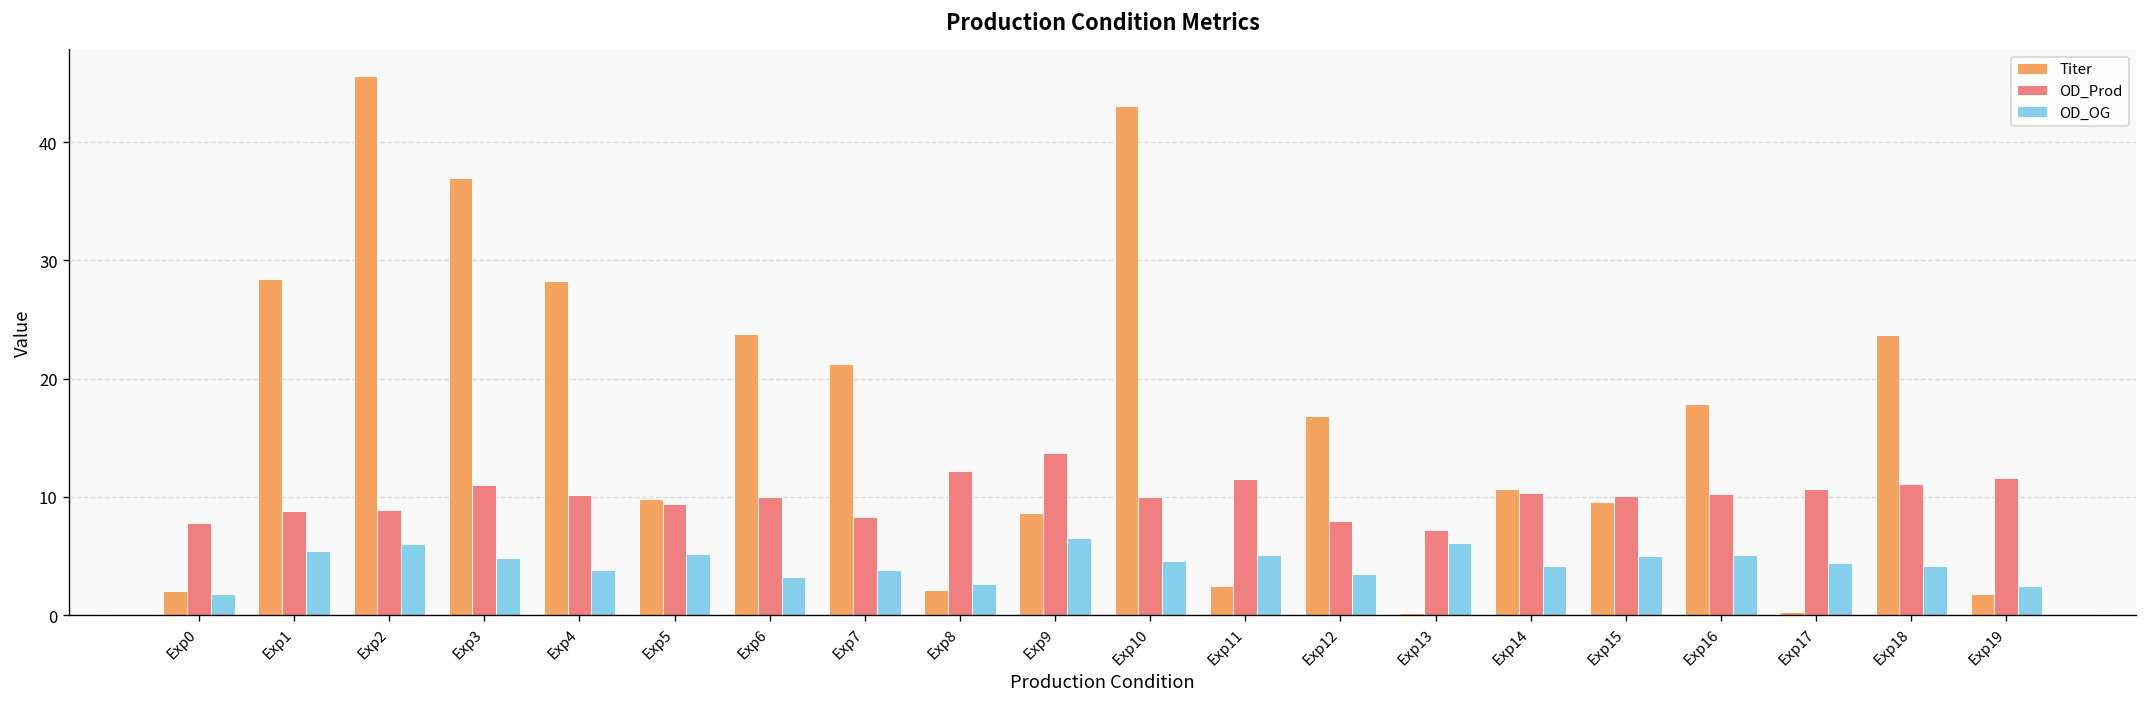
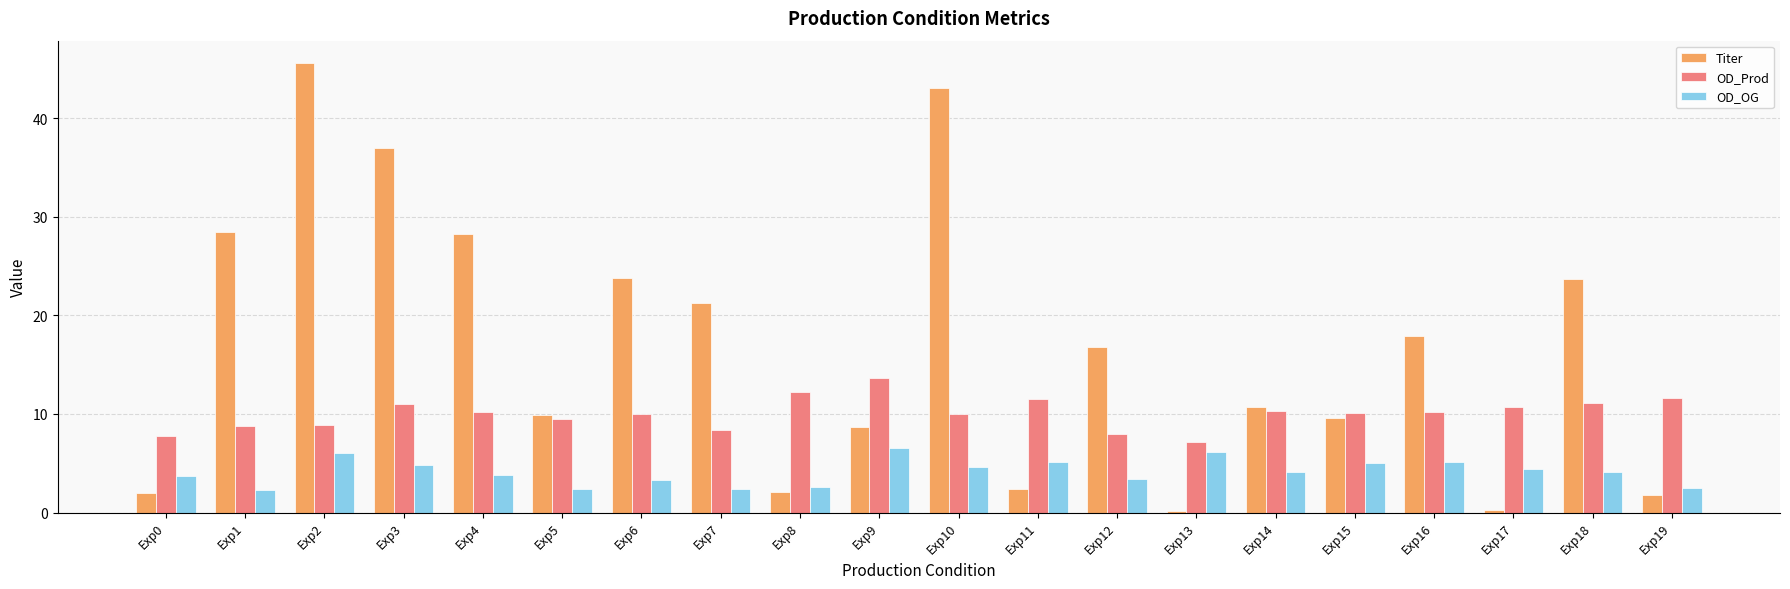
OD_OG, Exp0: 2 -> 4
OD_OG, Exp1: 5 -> 2
OD_OG, Exp5: 5 -> 2
OD_OG, Exp7: 4 -> 2
